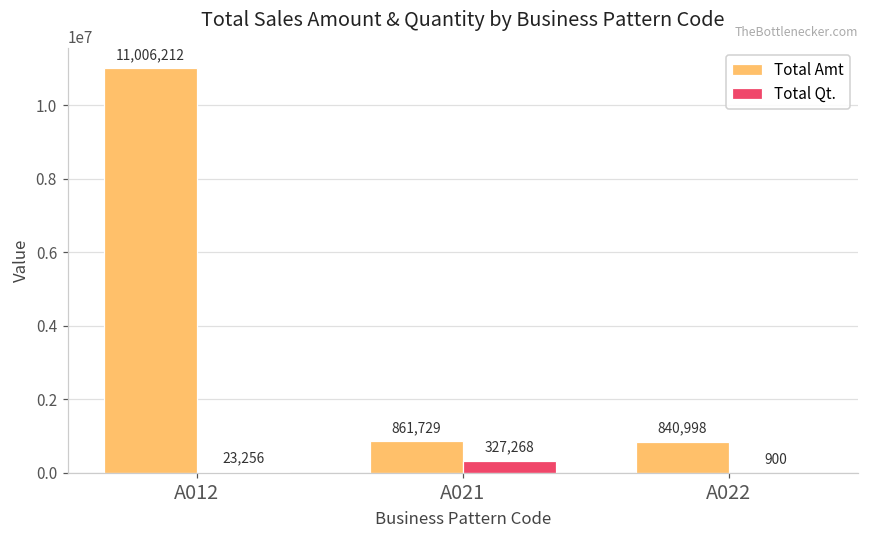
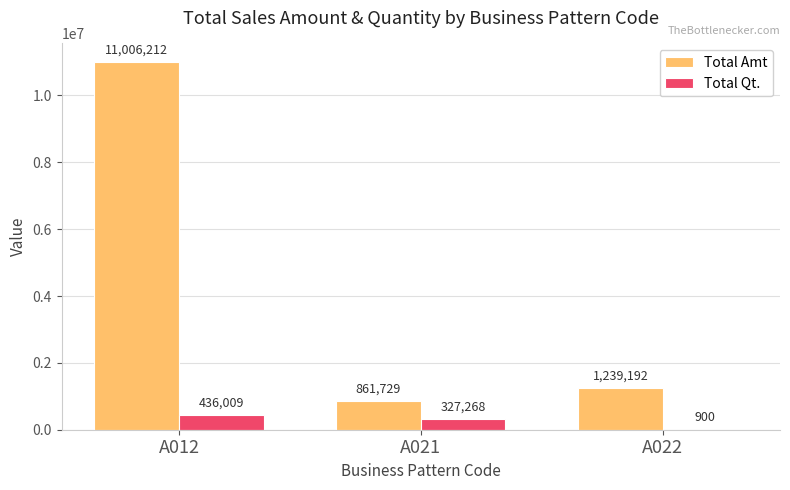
Total Qt., A012: 23,256 -> 436,009
Total Amt, A022: 840,998 -> 1,239,192
